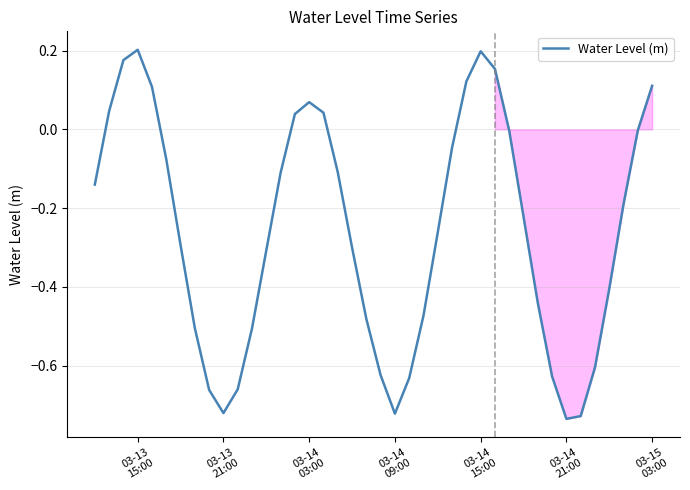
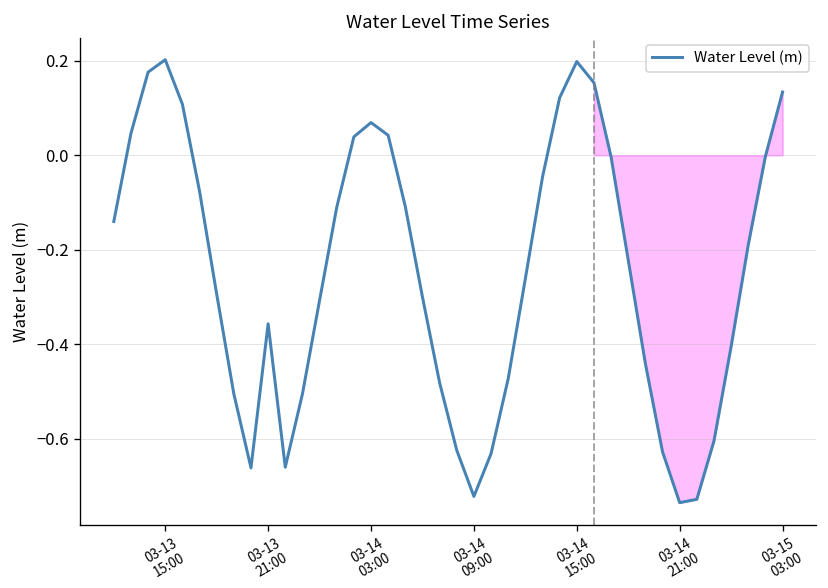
Water Level (m), 03-13 21:00: -0.72 -> -0.36
Water Level (m), 03-15 03:00: 0.11 -> 0.13
